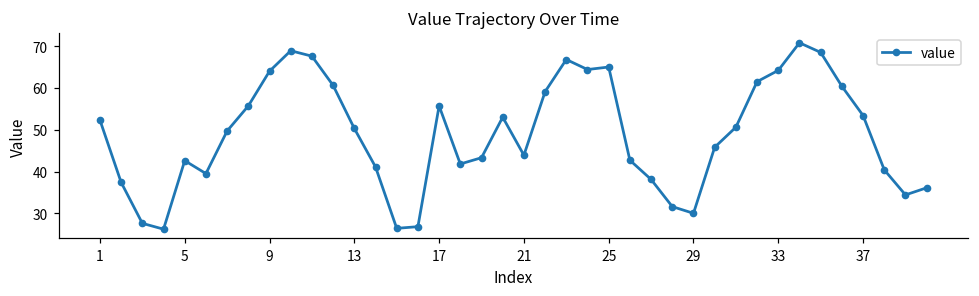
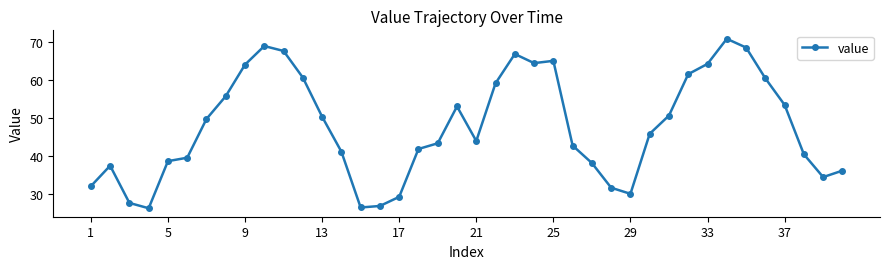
1: 52 -> 32
5: 43 -> 39
17: 56 -> 29
